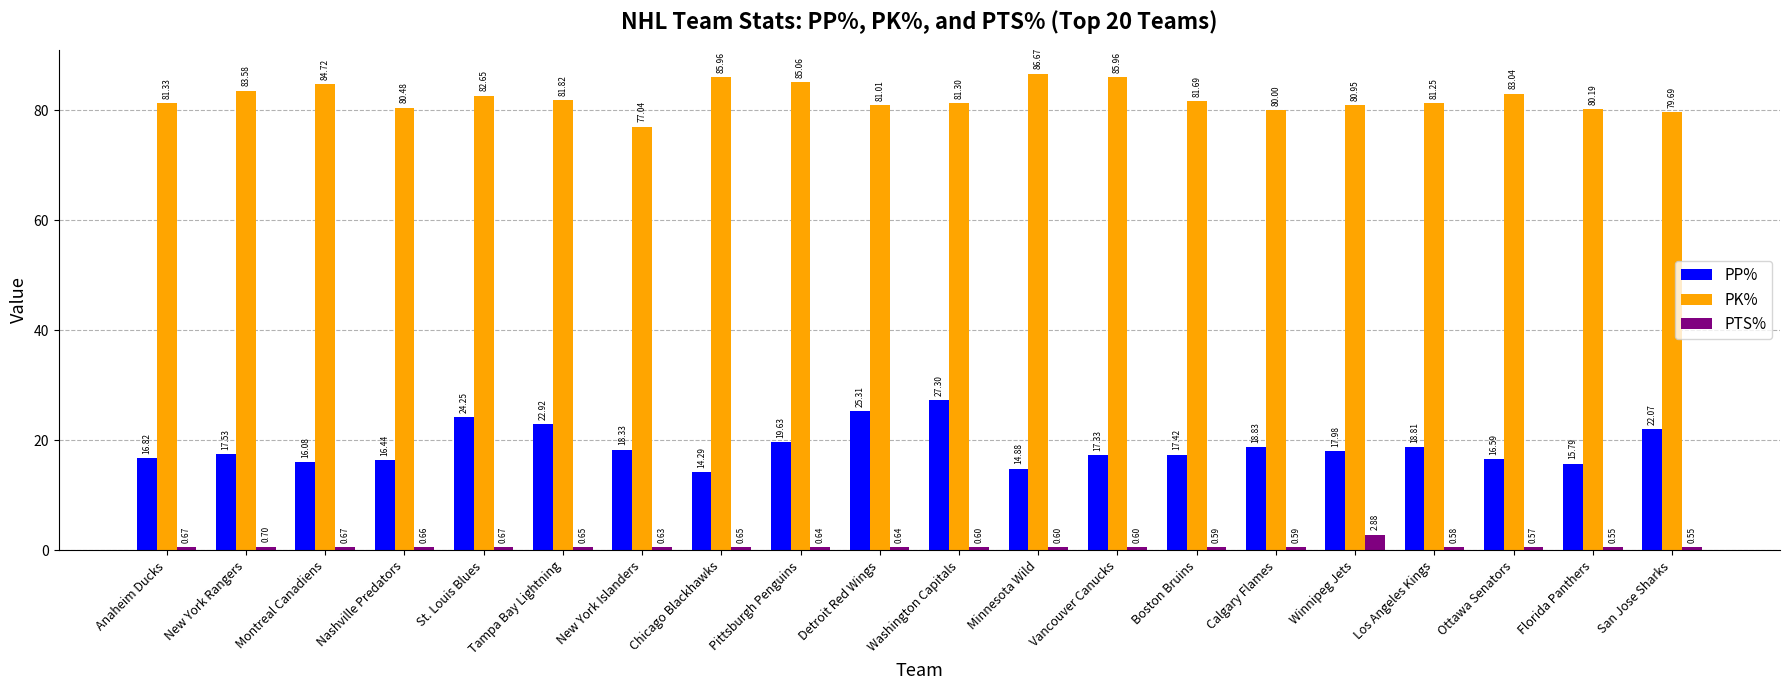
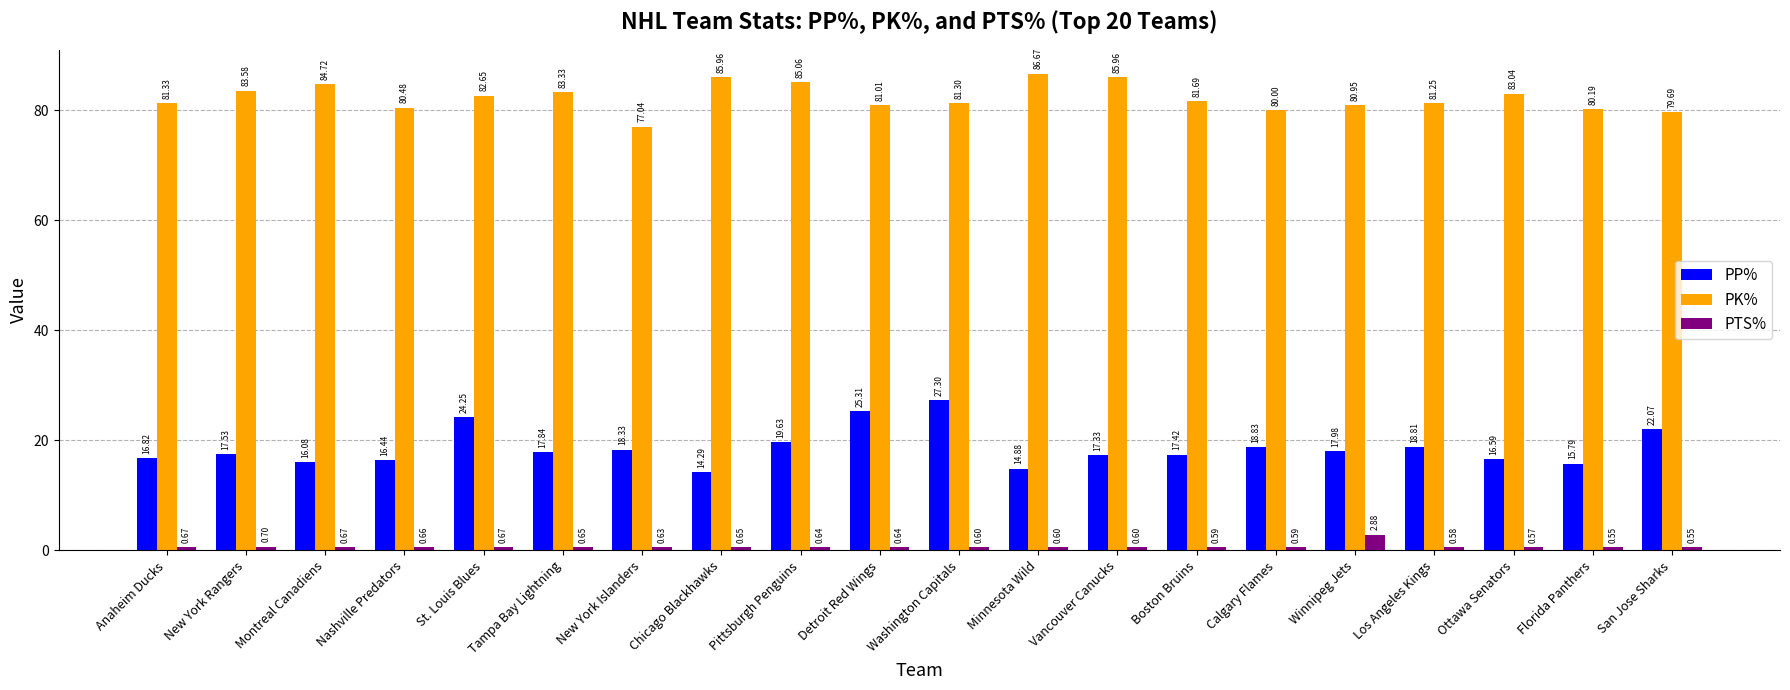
PP%, Tampa Bay Lightning: 22.92 -> 17.84
PK%, Tampa Bay Lightning: 81.82 -> 83.33
